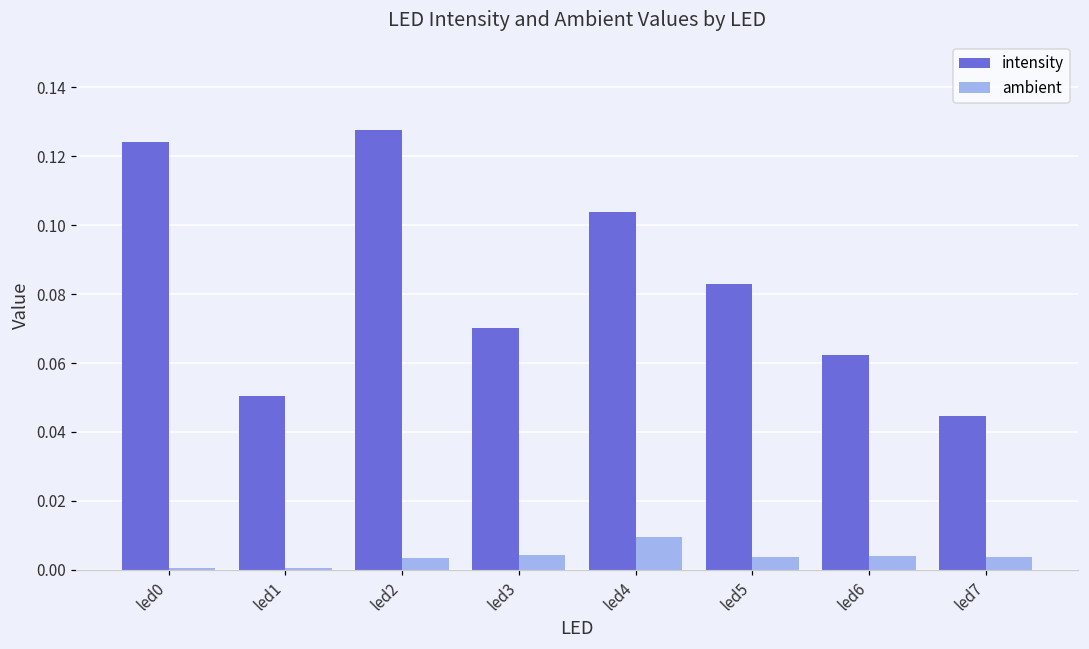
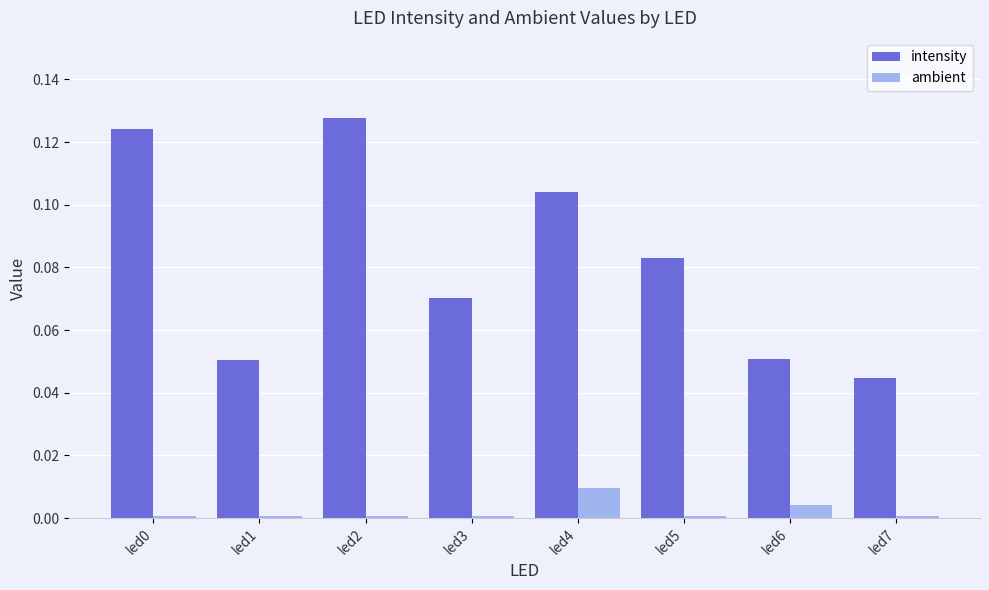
ambient, led2: 0.003 -> 0.001
ambient, led3: 0.004 -> 0.001
ambient, led5: 0.004 -> 0.001
intensity, led6: 0.062 -> 0.051
ambient, led7: 0.004 -> 0.001
